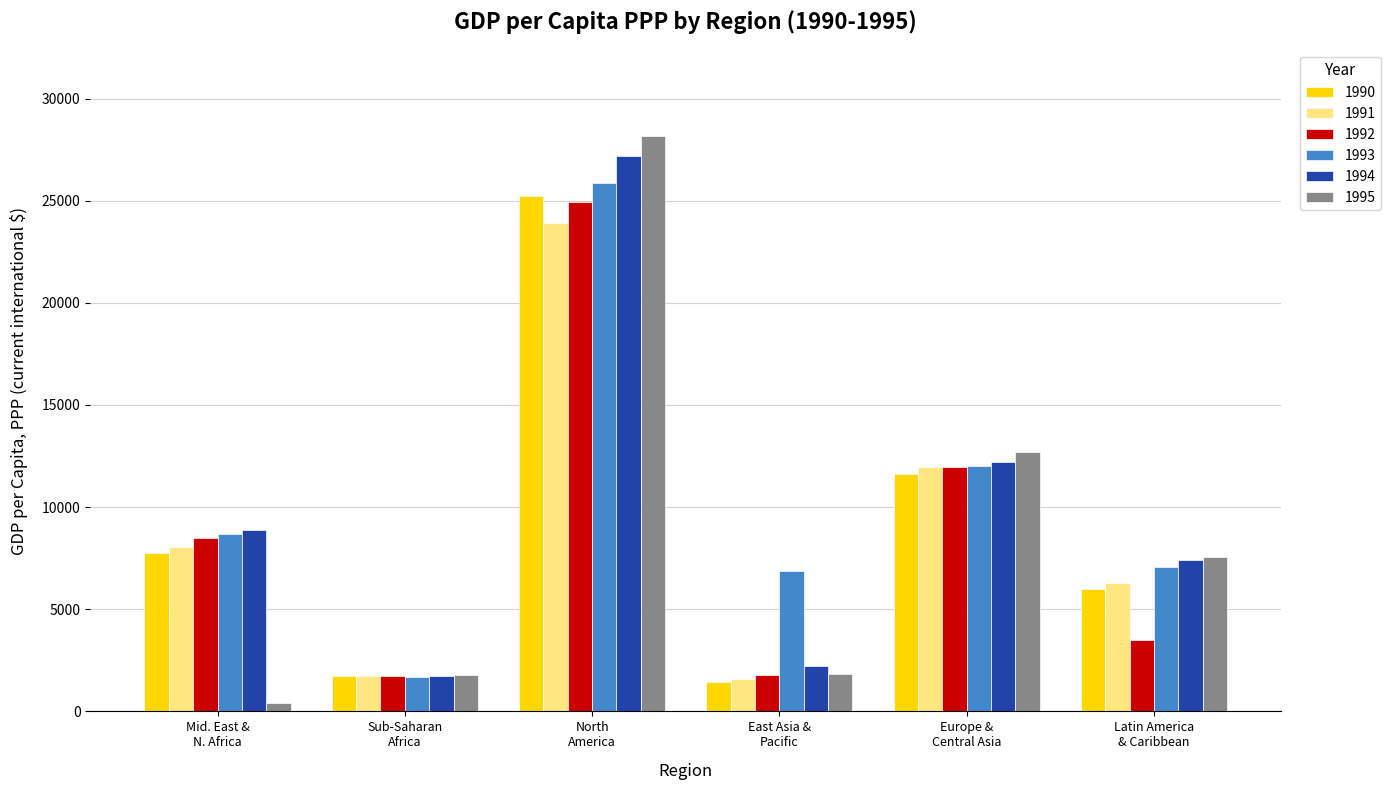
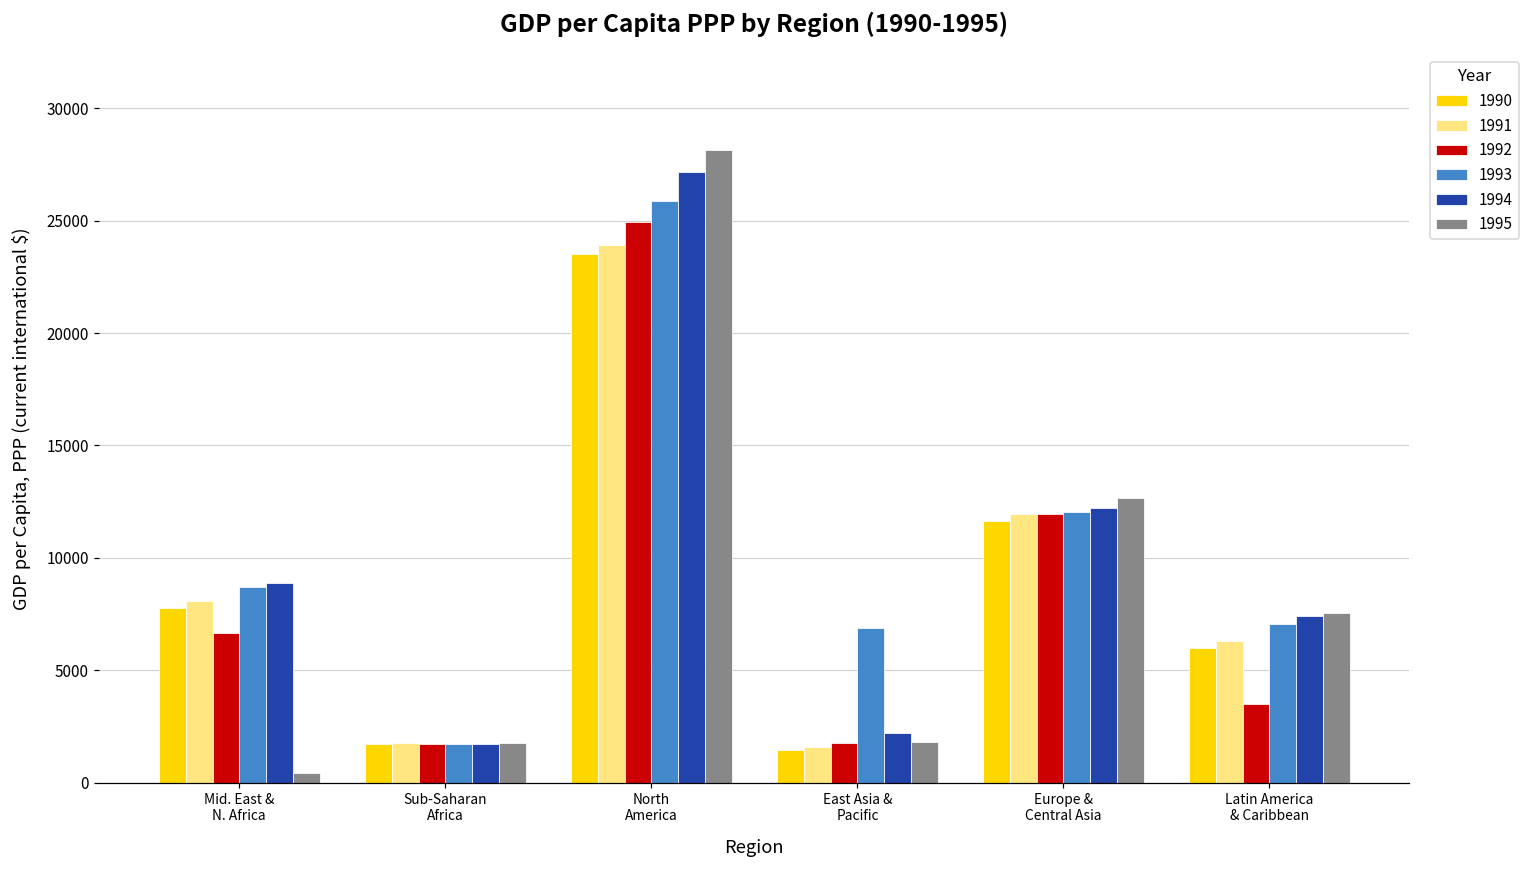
1992, Mid. East & N. Africa: 8500 -> 6700
1990, North America: 25200 -> 23500
